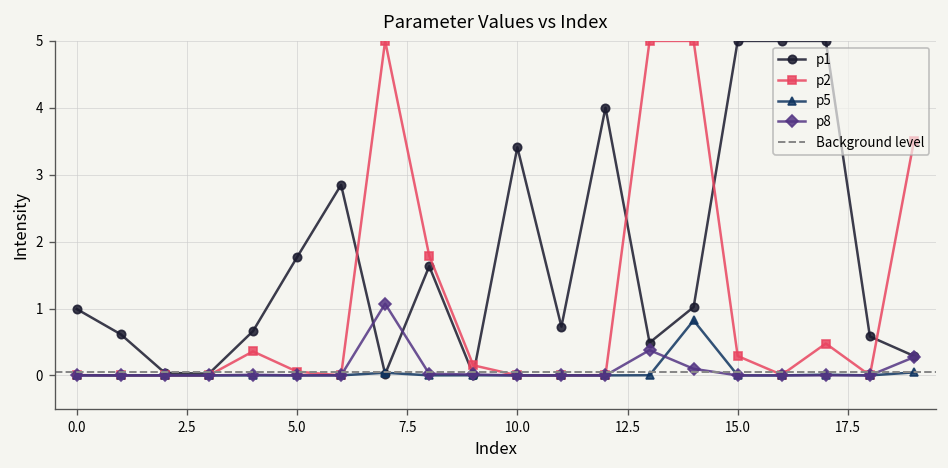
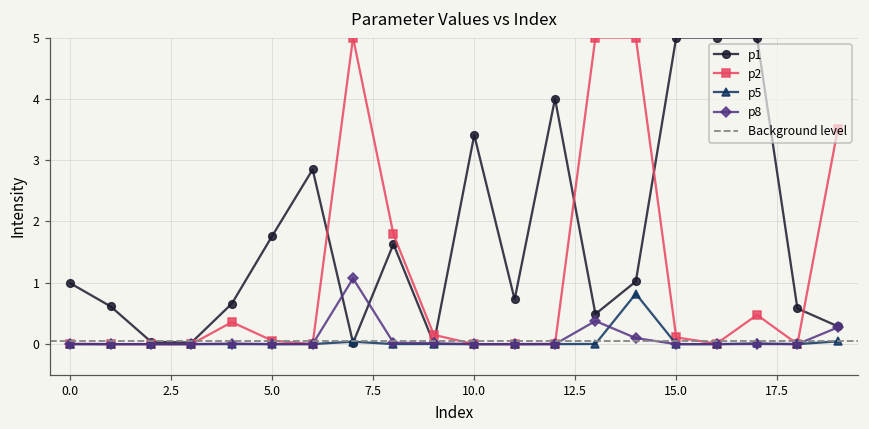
p2, 15.0: 0.3 -> 0.1
